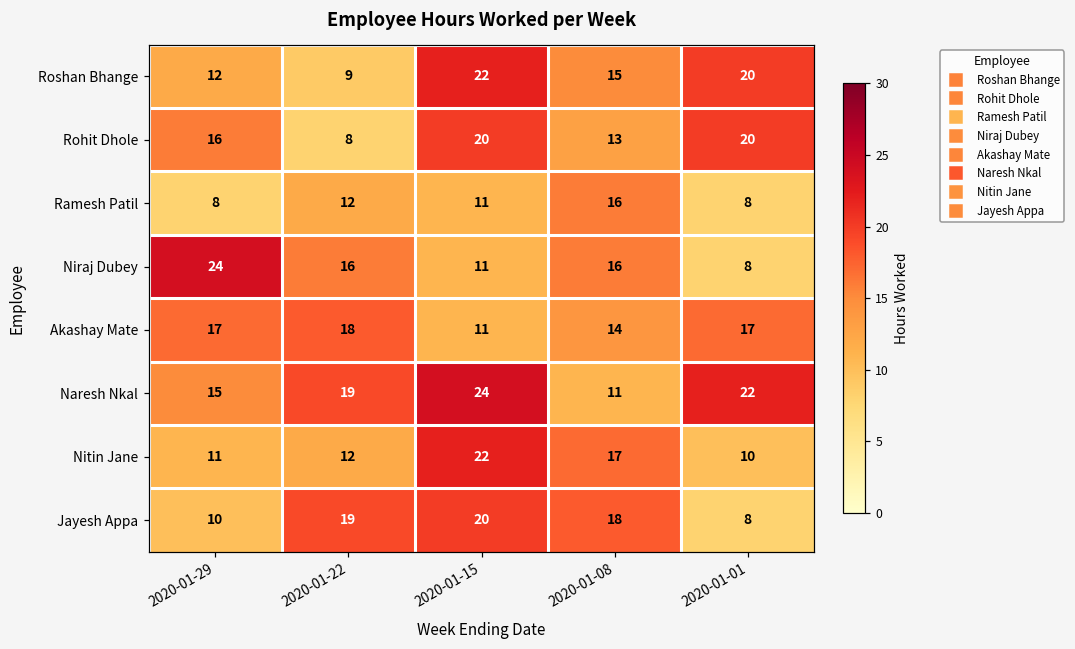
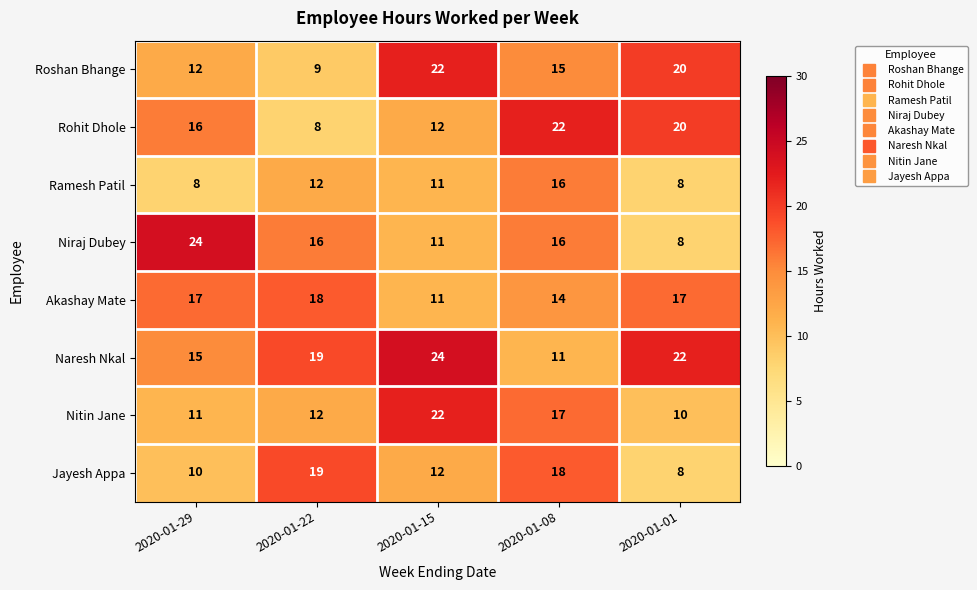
Rohit Dhole, 2020-01-15: 20 -> 12
Rohit Dhole, 2020-01-08: 13 -> 22
Jayesh Appa, 2020-01-15: 20 -> 12
